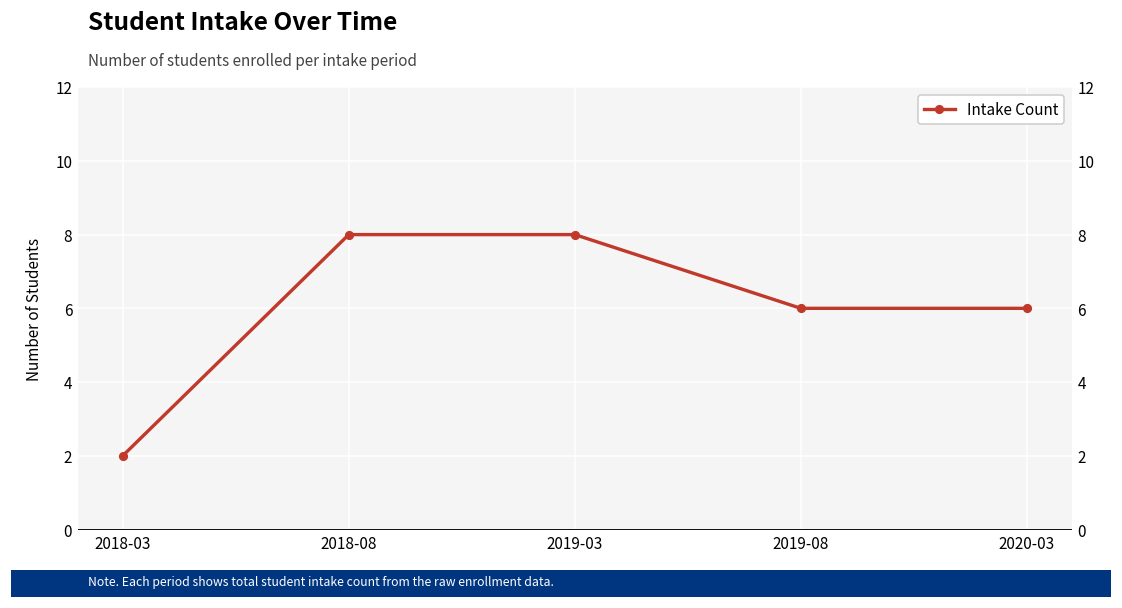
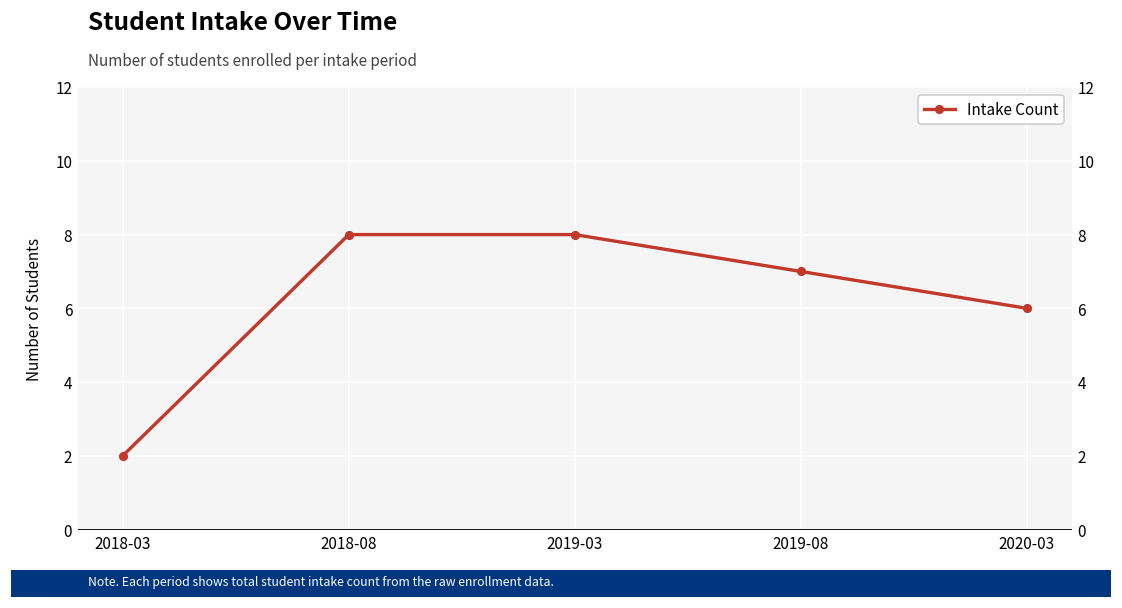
2019-08: 6 -> 7
